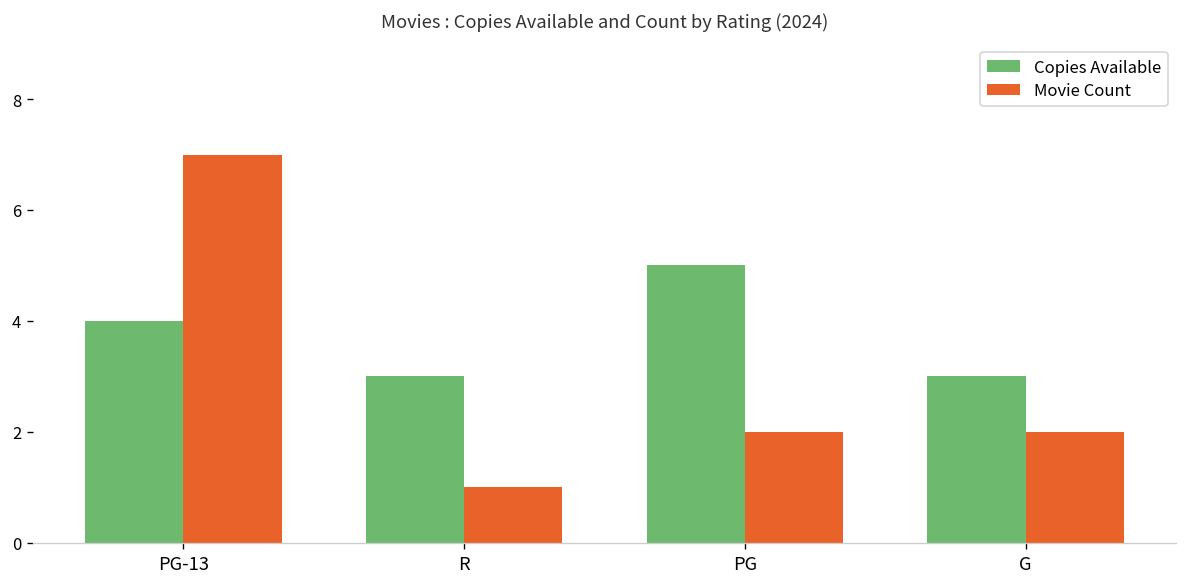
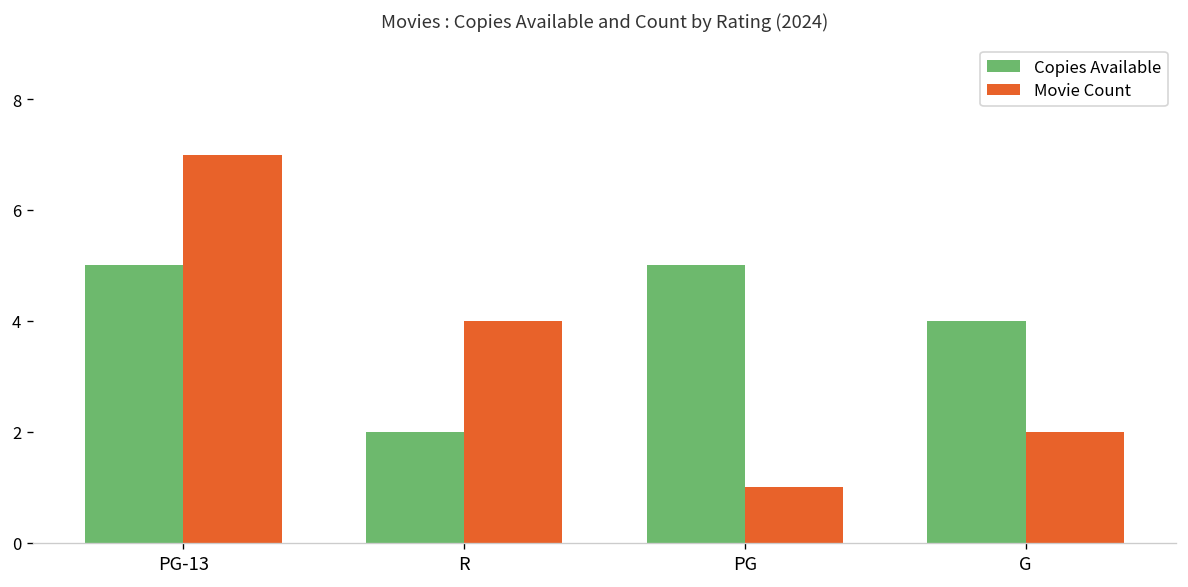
Copies Available, PG-13: 4 -> 5
Copies Available, R: 3 -> 2
Movie Count, R: 1 -> 4
Movie Count, PG: 2 -> 1
Copies Available, G: 3 -> 4
